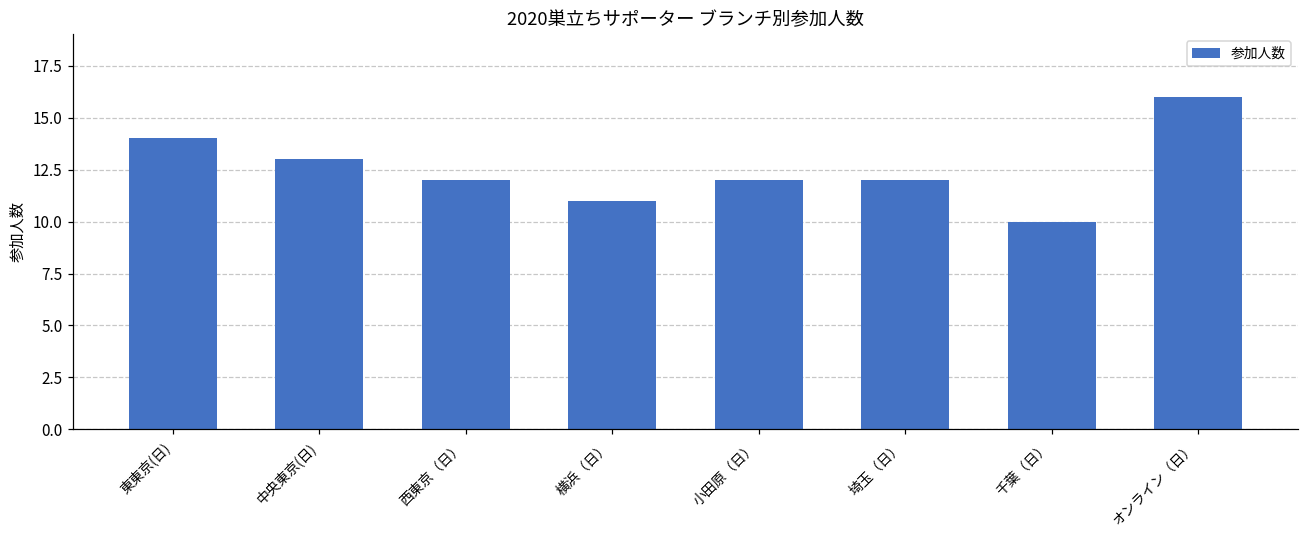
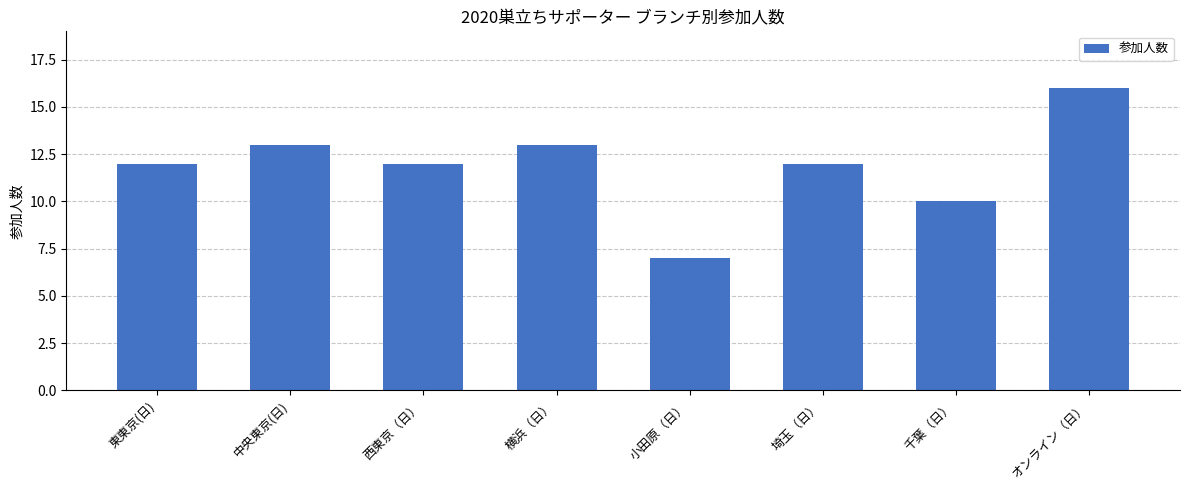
東東京(日): 14 -> 12
横浜（日）: 11 -> 13
小田原（日）: 12 -> 7
